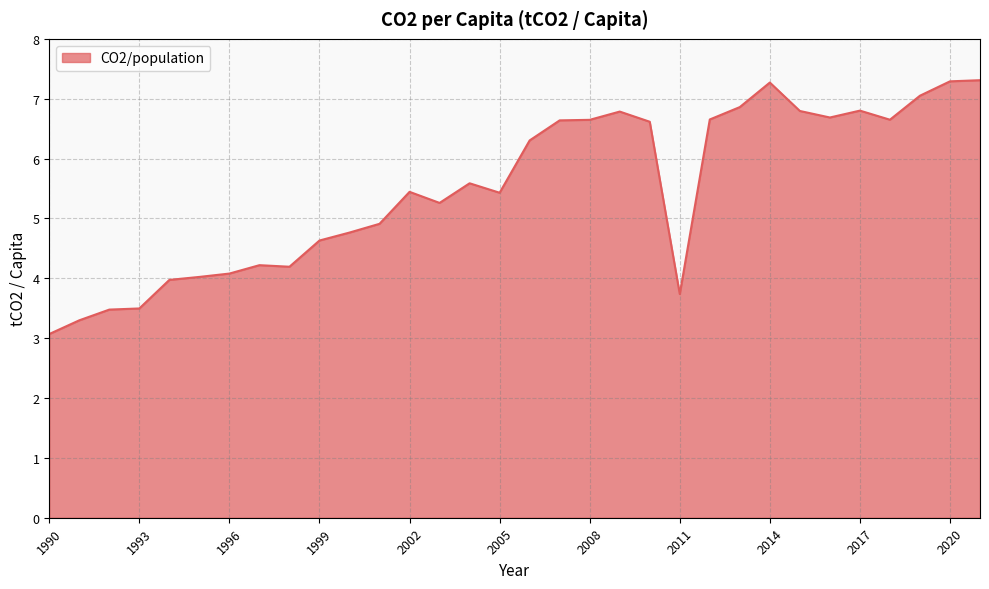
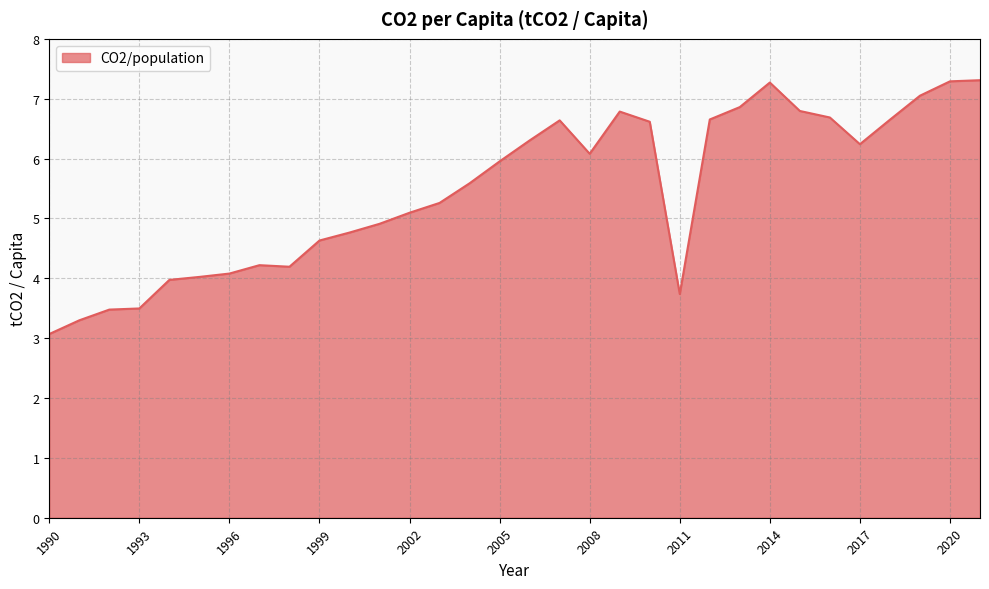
2002: 5.4 -> 5.1
2005: 5.4 -> 6.0
2008: 6.6 -> 6.1
2017: 6.8 -> 6.2
